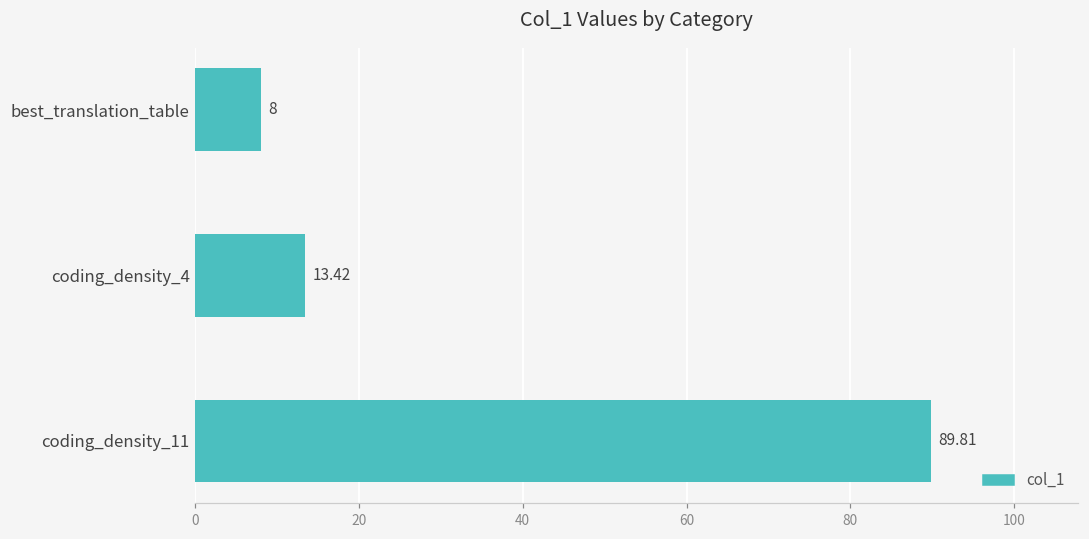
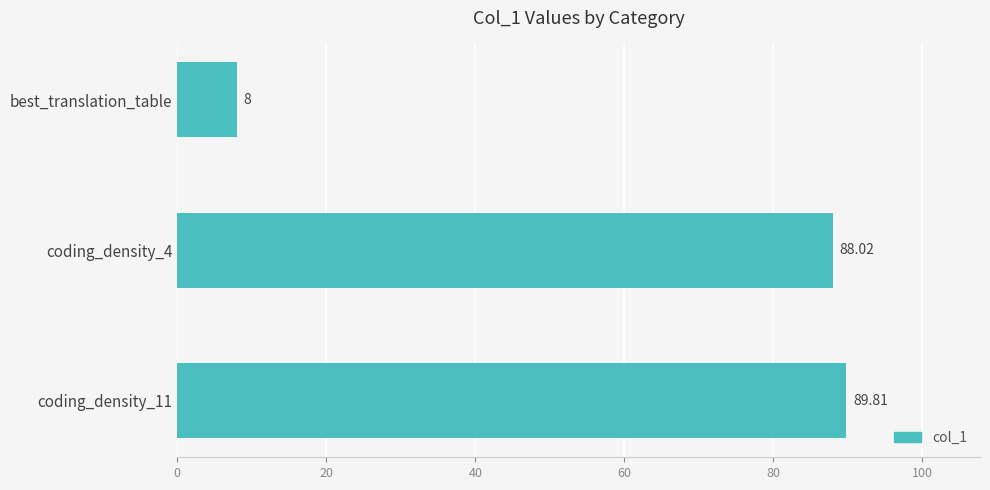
coding_density_4: 13.42 -> 88.02
